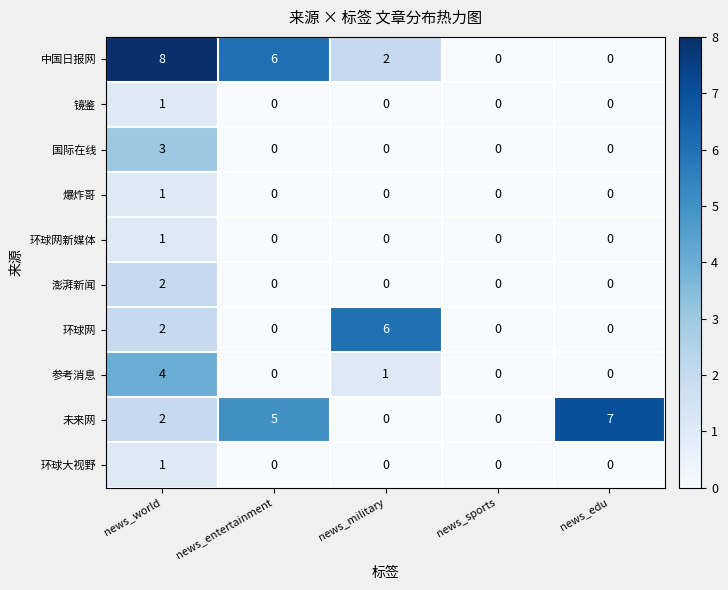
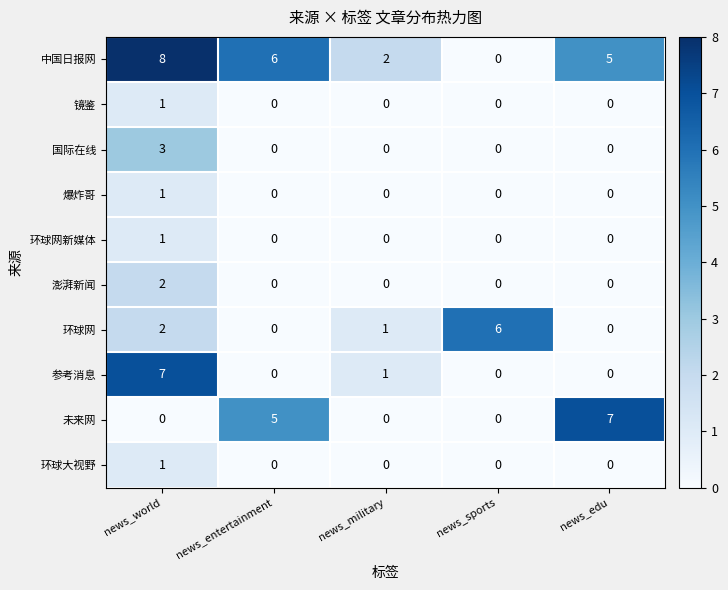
中国日报网, news_edu: 0 -> 5
环球网, news_military: 6 -> 1
环球网, news_sports: 0 -> 6
参考消息, news_world: 4 -> 7
未来网, news_world: 2 -> 0
